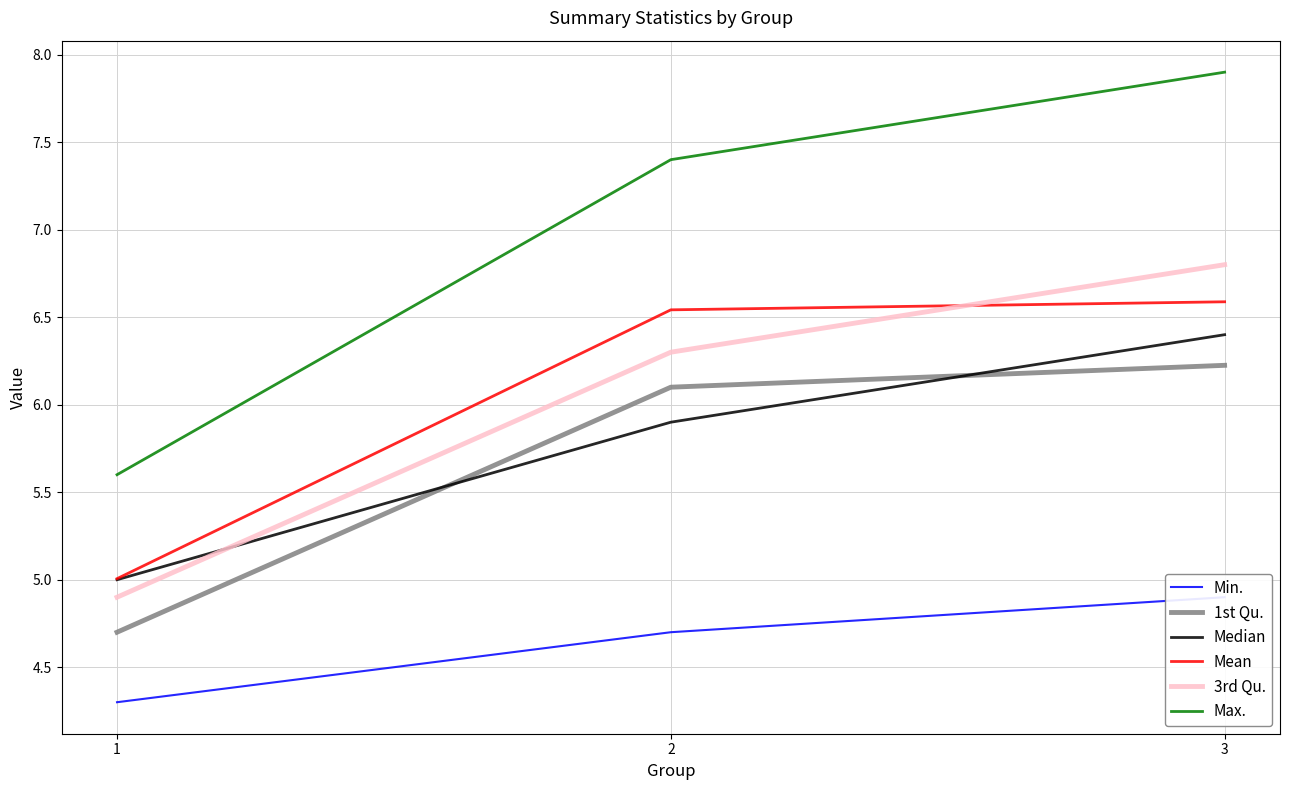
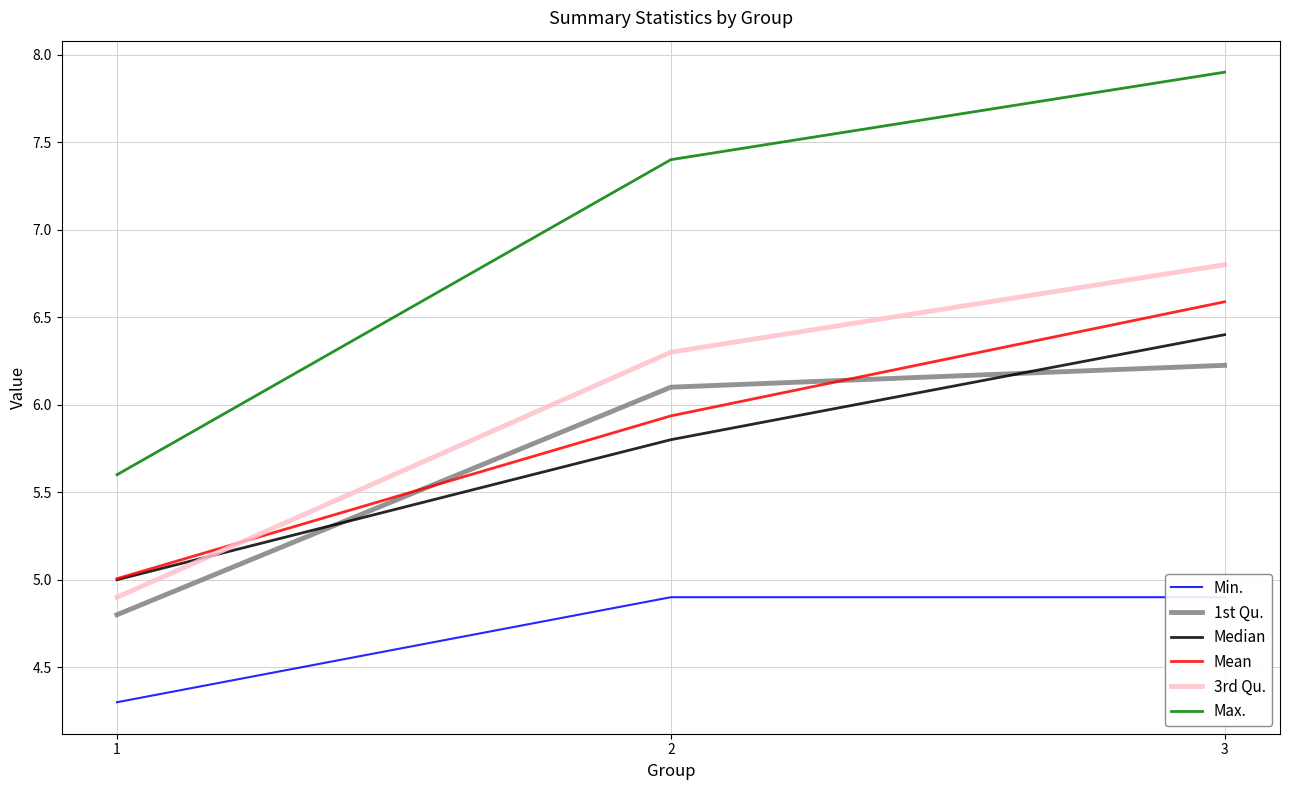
1st Qu., 1: 4.7 -> 4.8
Min., 2: 4.7 -> 4.9
Median, 2: 5.9 -> 5.8
Mean, 2: 6.54 -> 5.94
